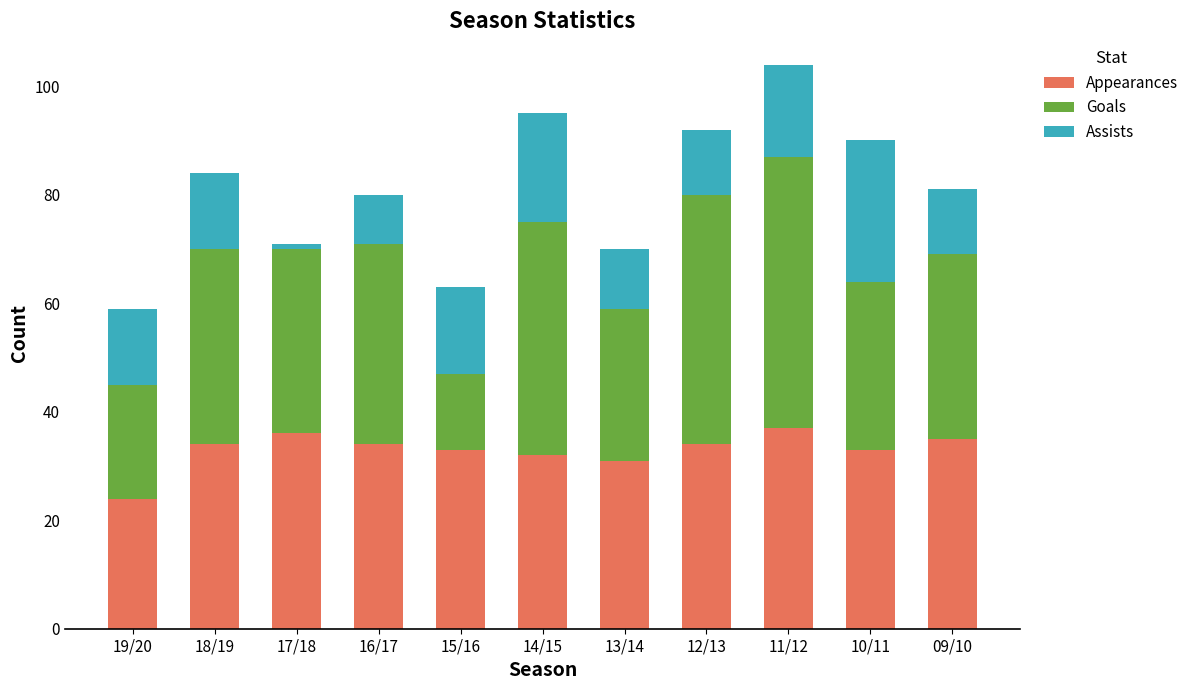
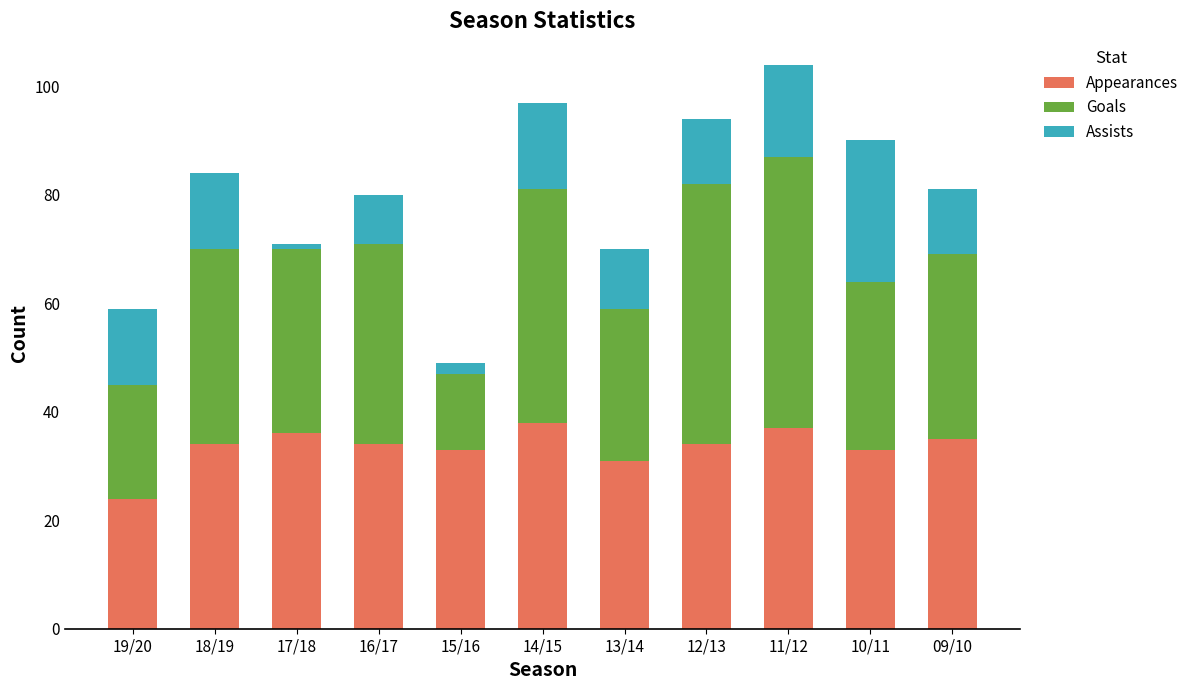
Assists, 15/16: 16 -> 2
Appearances, 14/15: 32 -> 38
Assists, 14/15: 20 -> 16
Goals, 12/13: 46 -> 48
